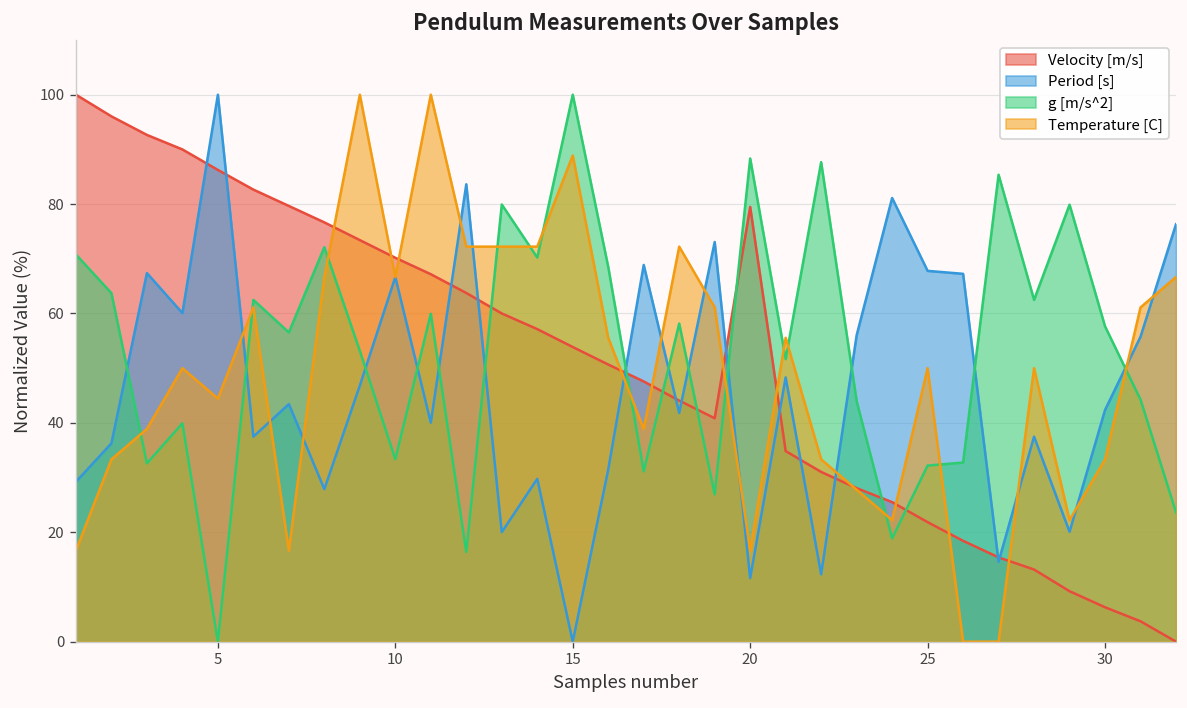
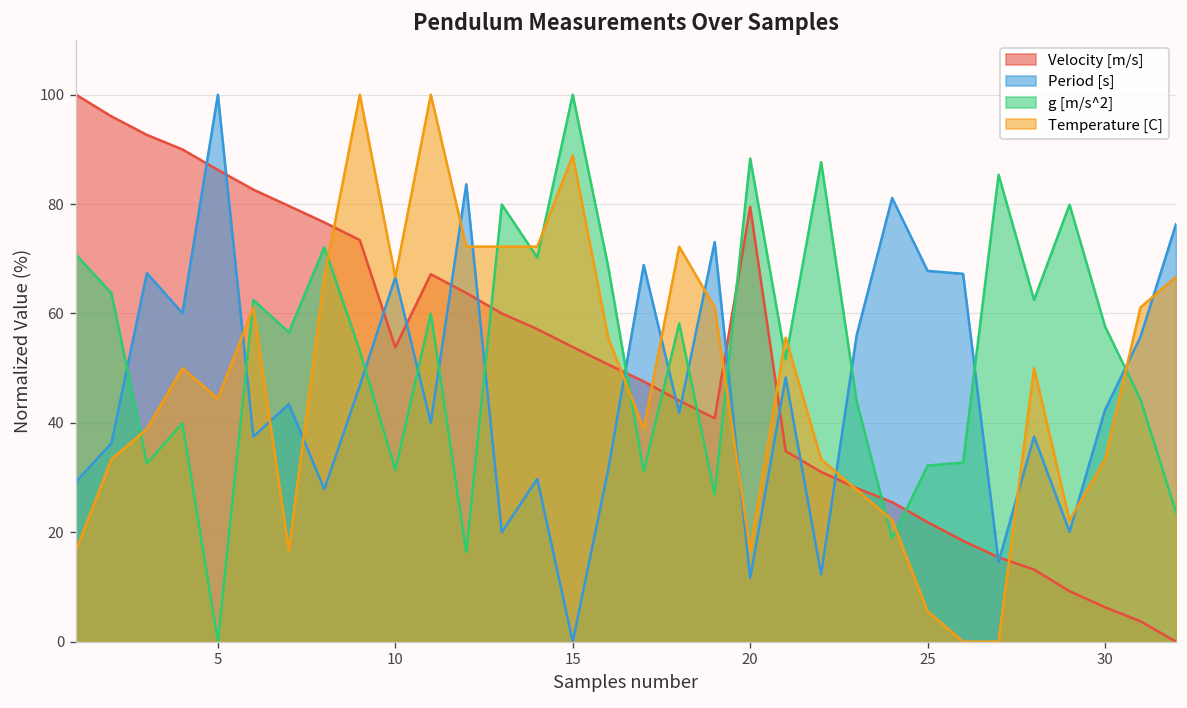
Velocity [m/s], 10: 70 -> 54
g [m/s^2], 10: 33 -> 31
Temperature [C], 25: 50 -> 6
